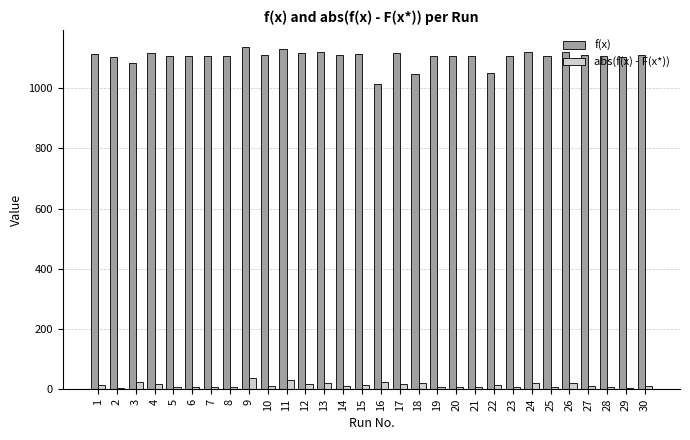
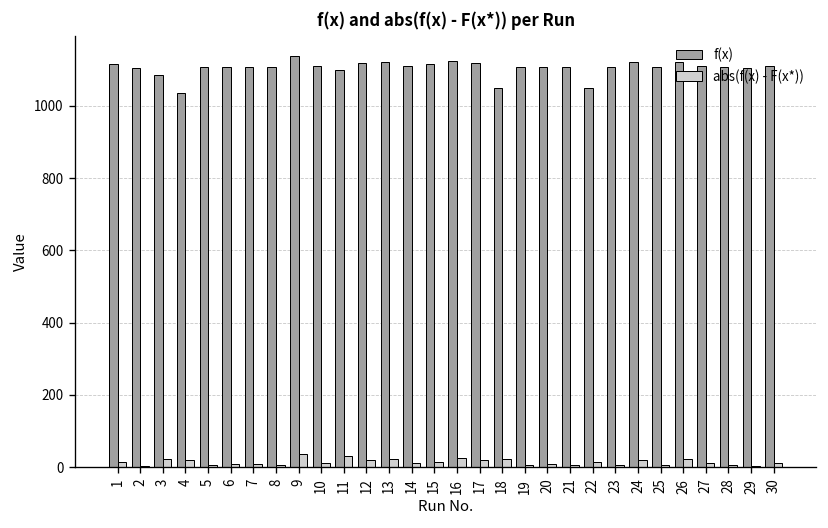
f(x), 4: 1120 -> 1030
f(x), 11: 1130 -> 1100
f(x), 16: 1020 -> 1130
